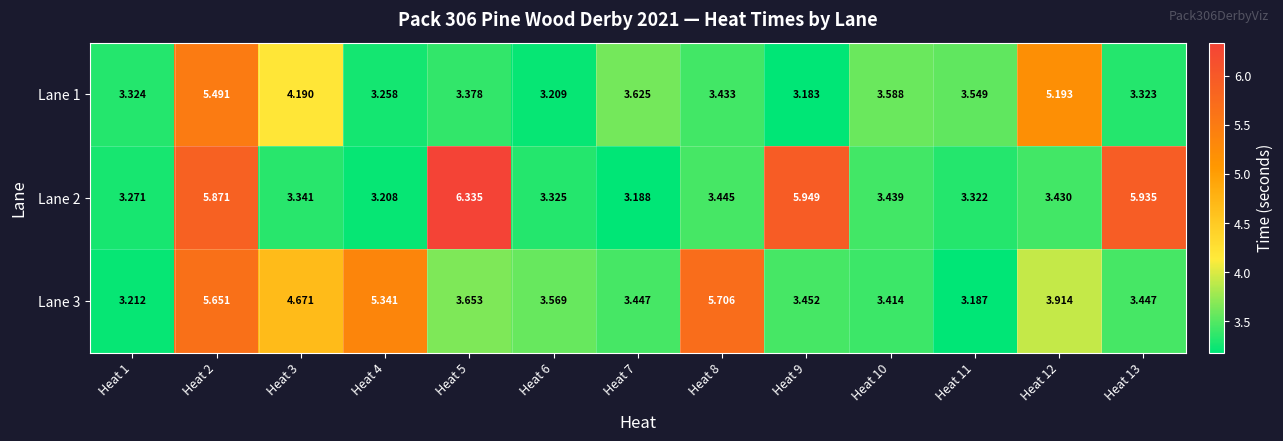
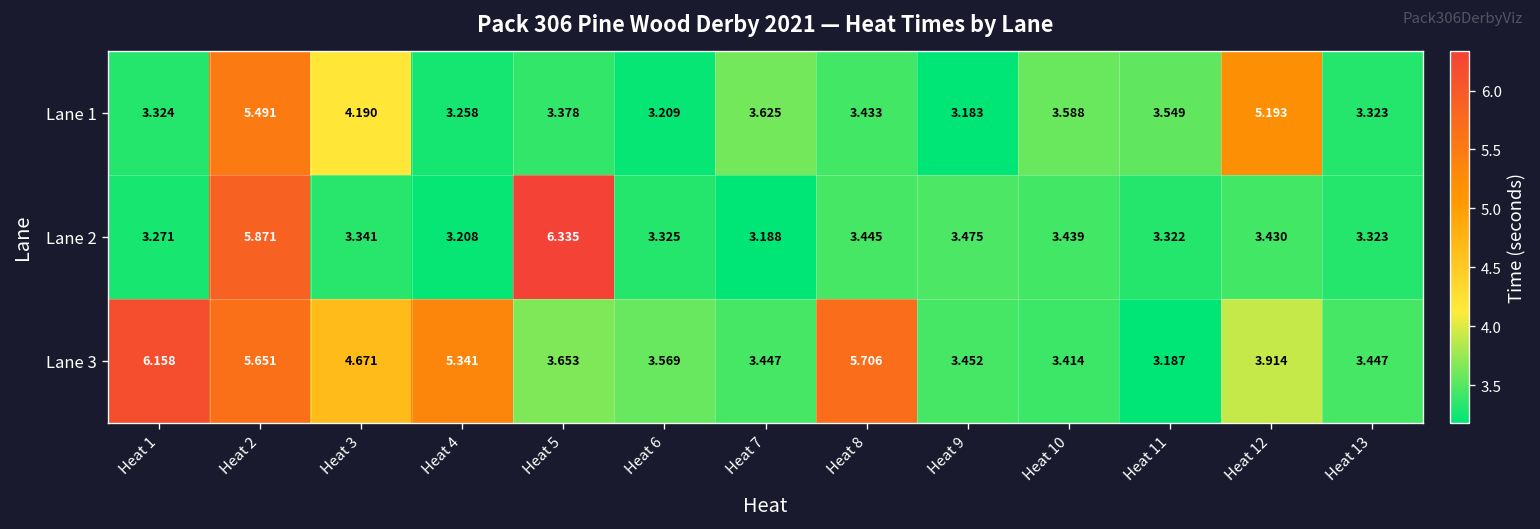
Lane 2, Heat 9: 5.949 -> 3.475
Lane 2, Heat 13: 5.935 -> 3.323
Lane 3, Heat 1: 3.212 -> 6.158
